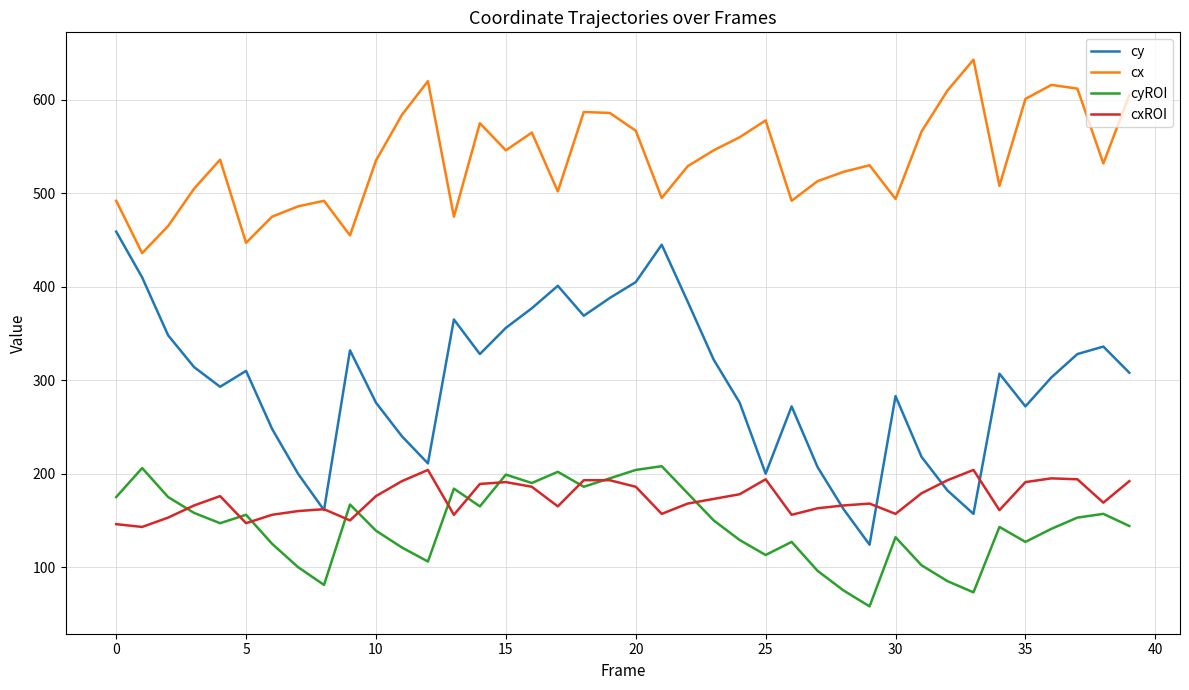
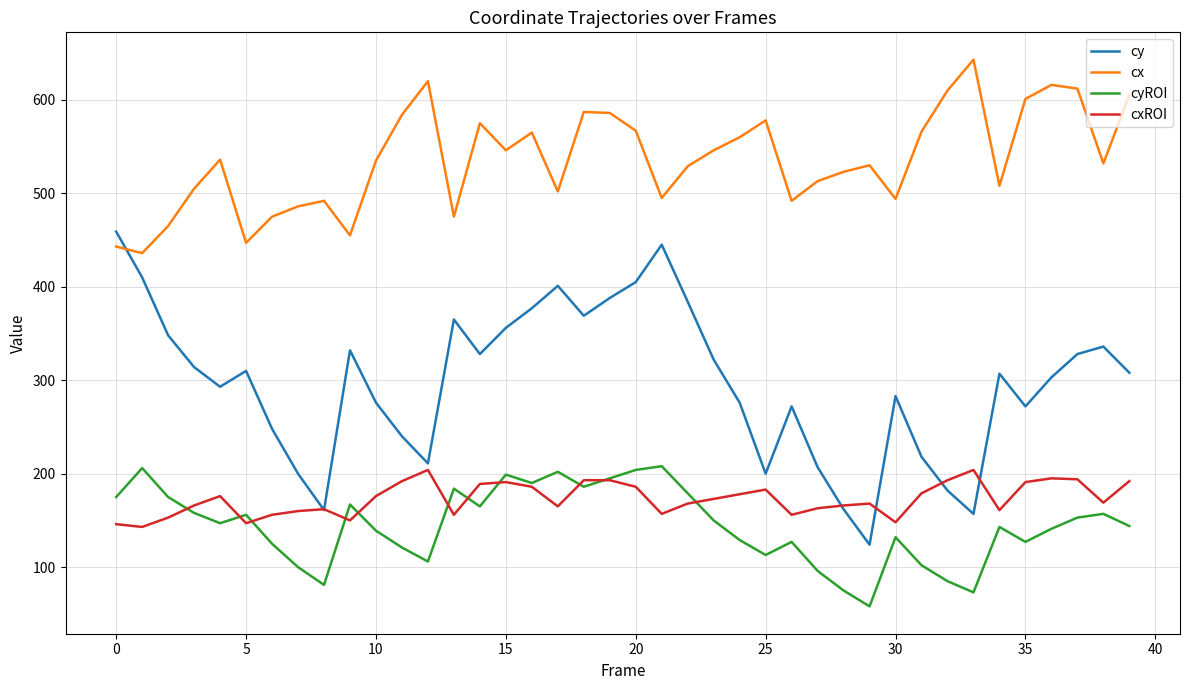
cx, 0: 490 -> 440
cxROI, 25: 190 -> 180
cxROI, 30: 160 -> 150
